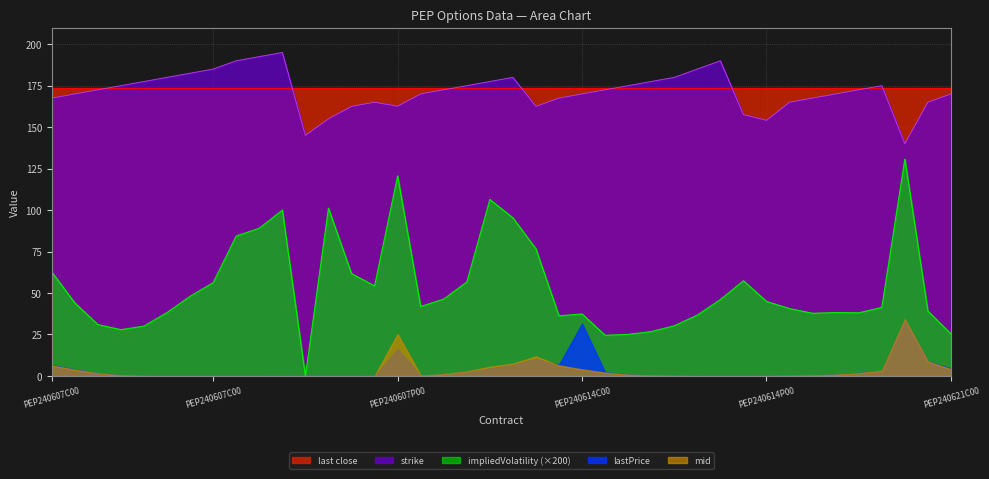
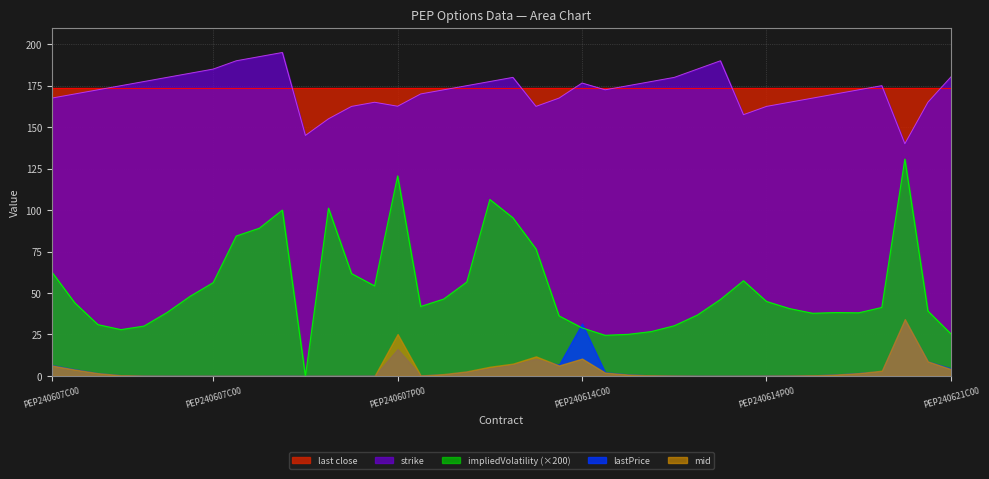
strike, PEP240614C00: 170 -> 177
impliedVolatility (×200), PEP240614C00: 37 -> 29
mid, PEP240614C00: 4 -> 10
strike, PEP240614P00: 154 -> 163
strike, PEP240621C00: 170 -> 180
